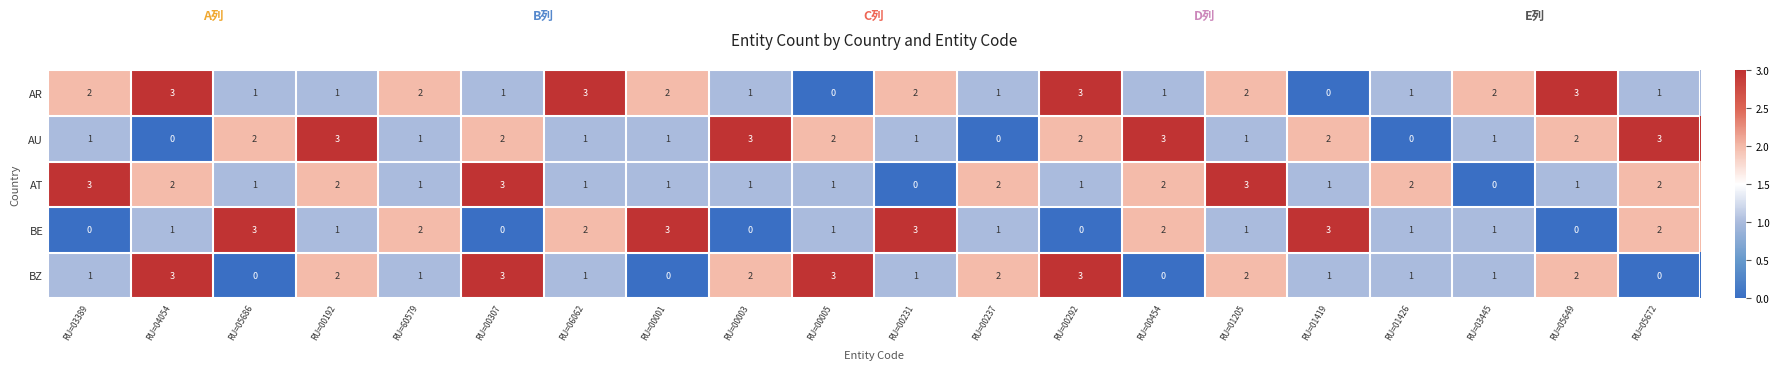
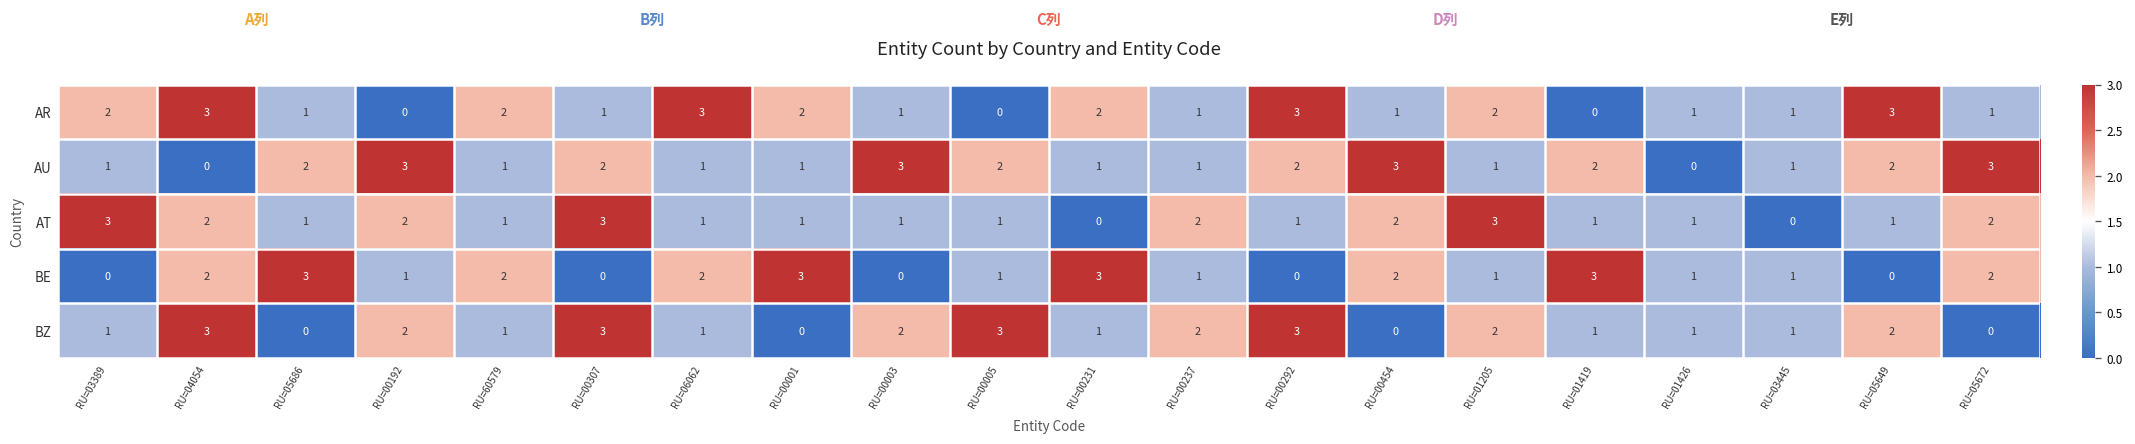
AR, RU=00192: 1 -> 0
AR, RU=03445: 2 -> 1
AU, RU=00237: 0 -> 1
AT, RU=01426: 2 -> 1
BE, RU=04054: 1 -> 2
